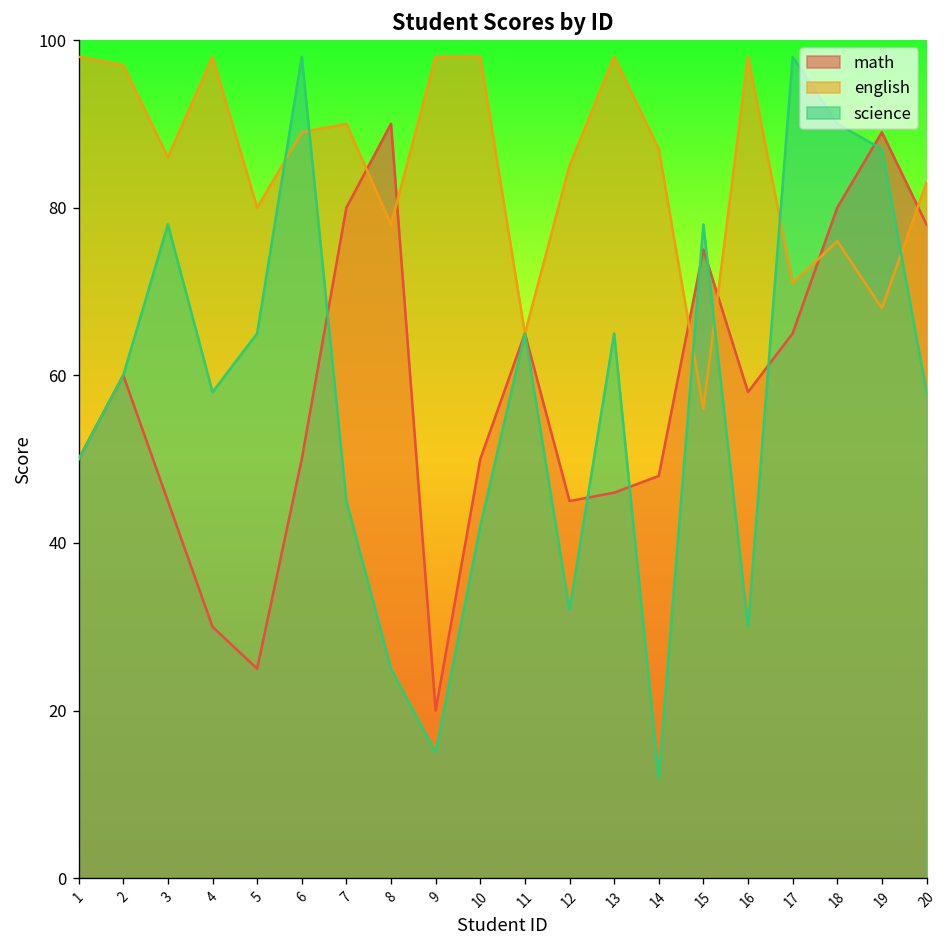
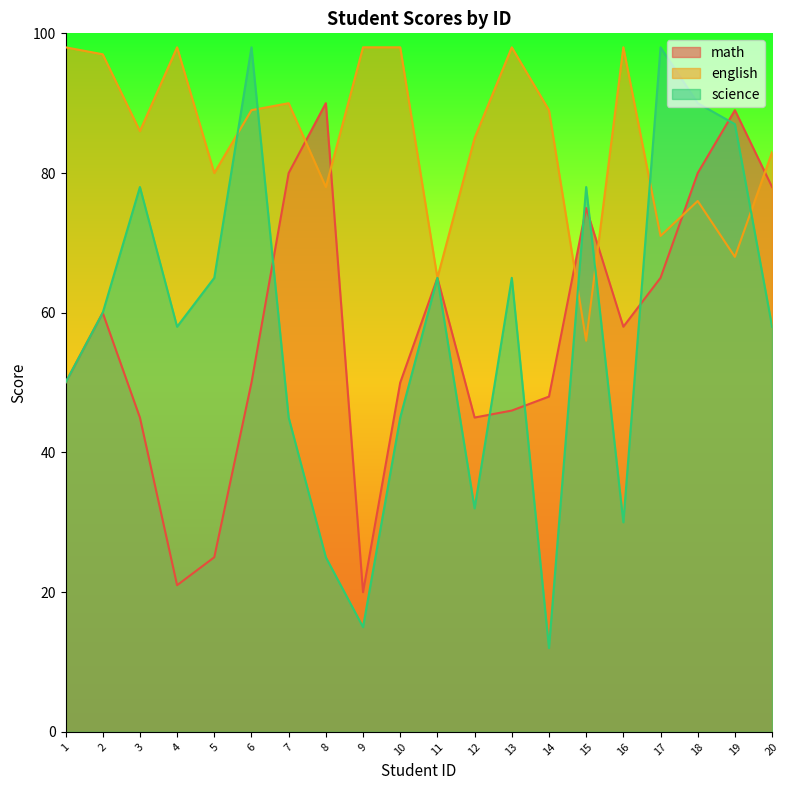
math, 4: 30 -> 21
science, 10: 42 -> 45
english, 14: 87 -> 89
